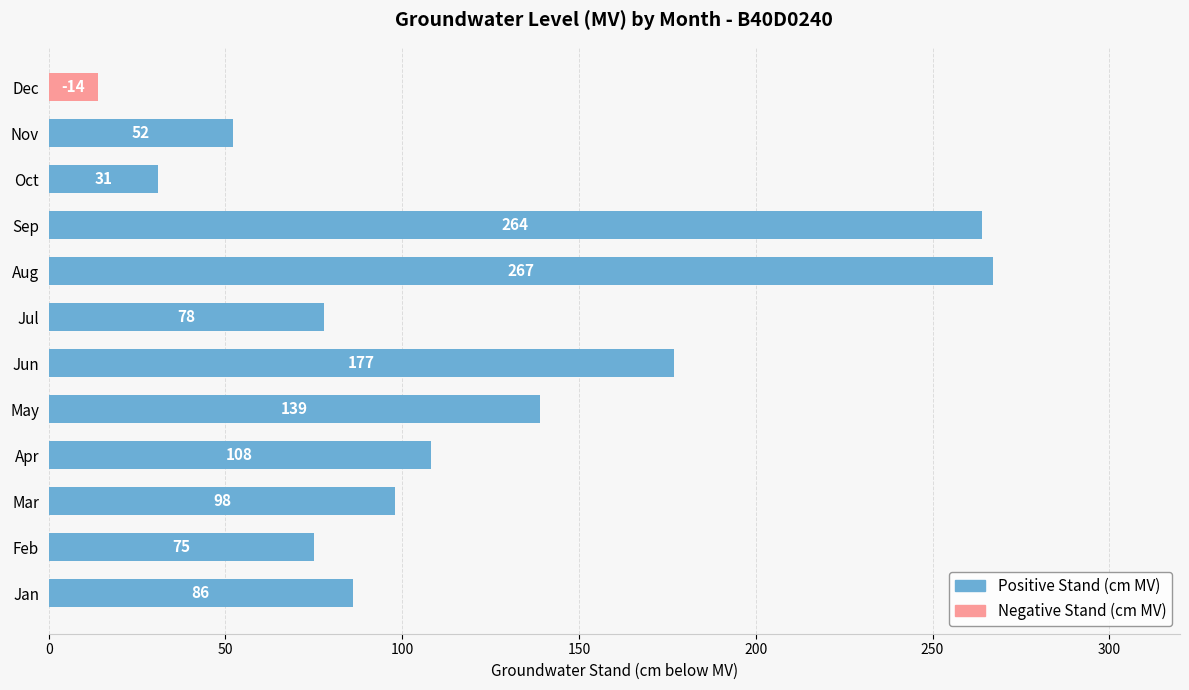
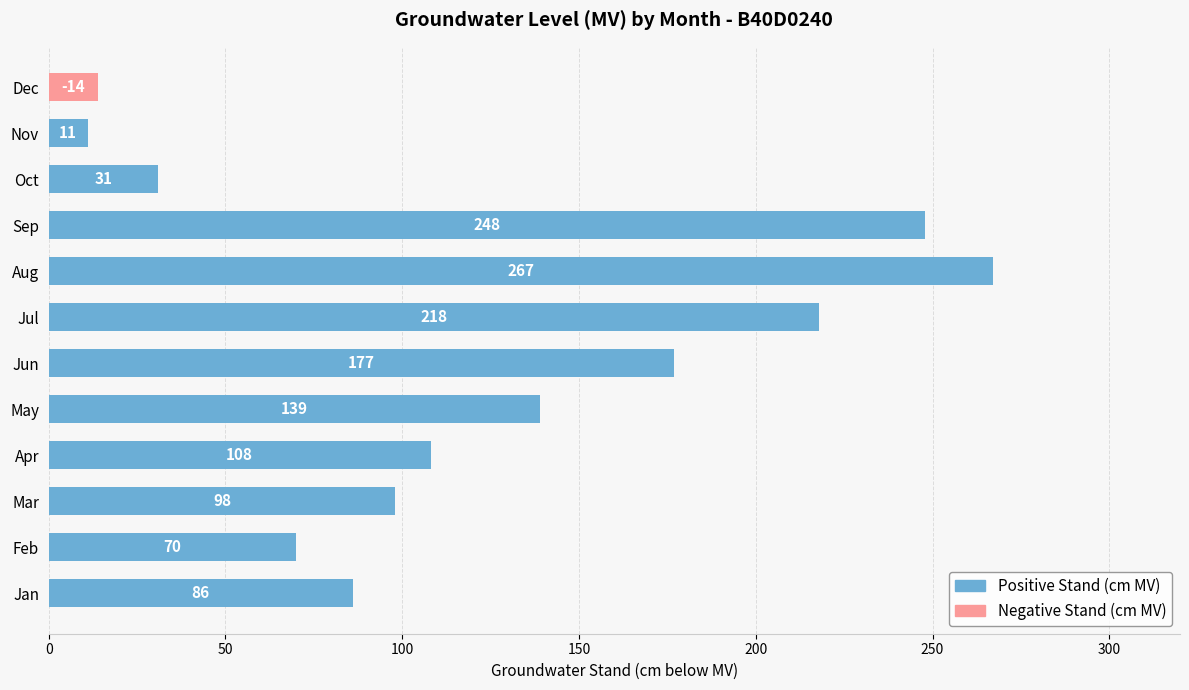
Nov: 52 -> 11
Sep: 264 -> 248
Jul: 78 -> 218
Feb: 75 -> 70
